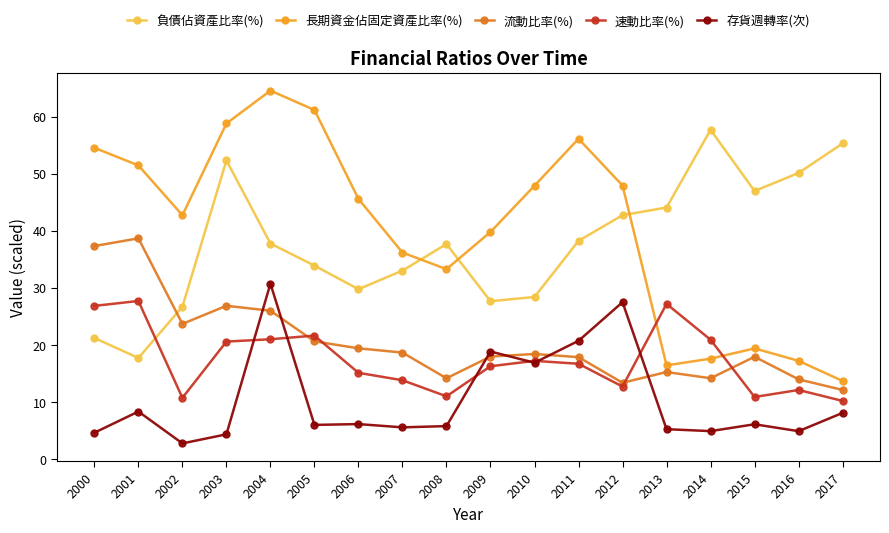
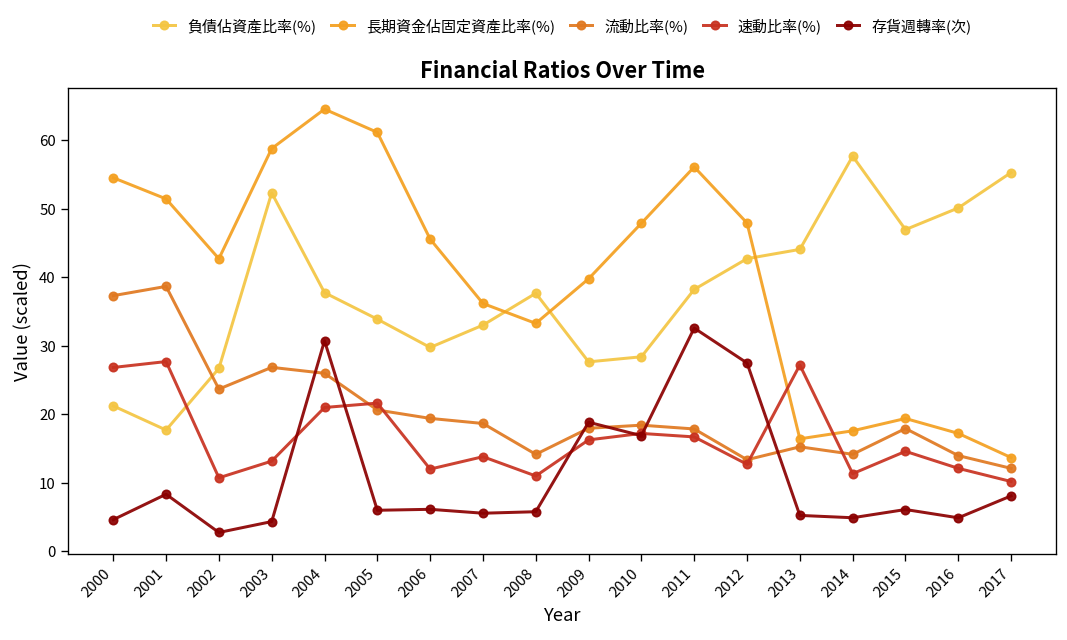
速動比率(%), 2003: 21 -> 13
速動比率(%), 2006: 15 -> 12
存貨週轉率(次), 2011: 21 -> 33
速動比率(%), 2014: 21 -> 11
速動比率(%), 2015: 11 -> 15
